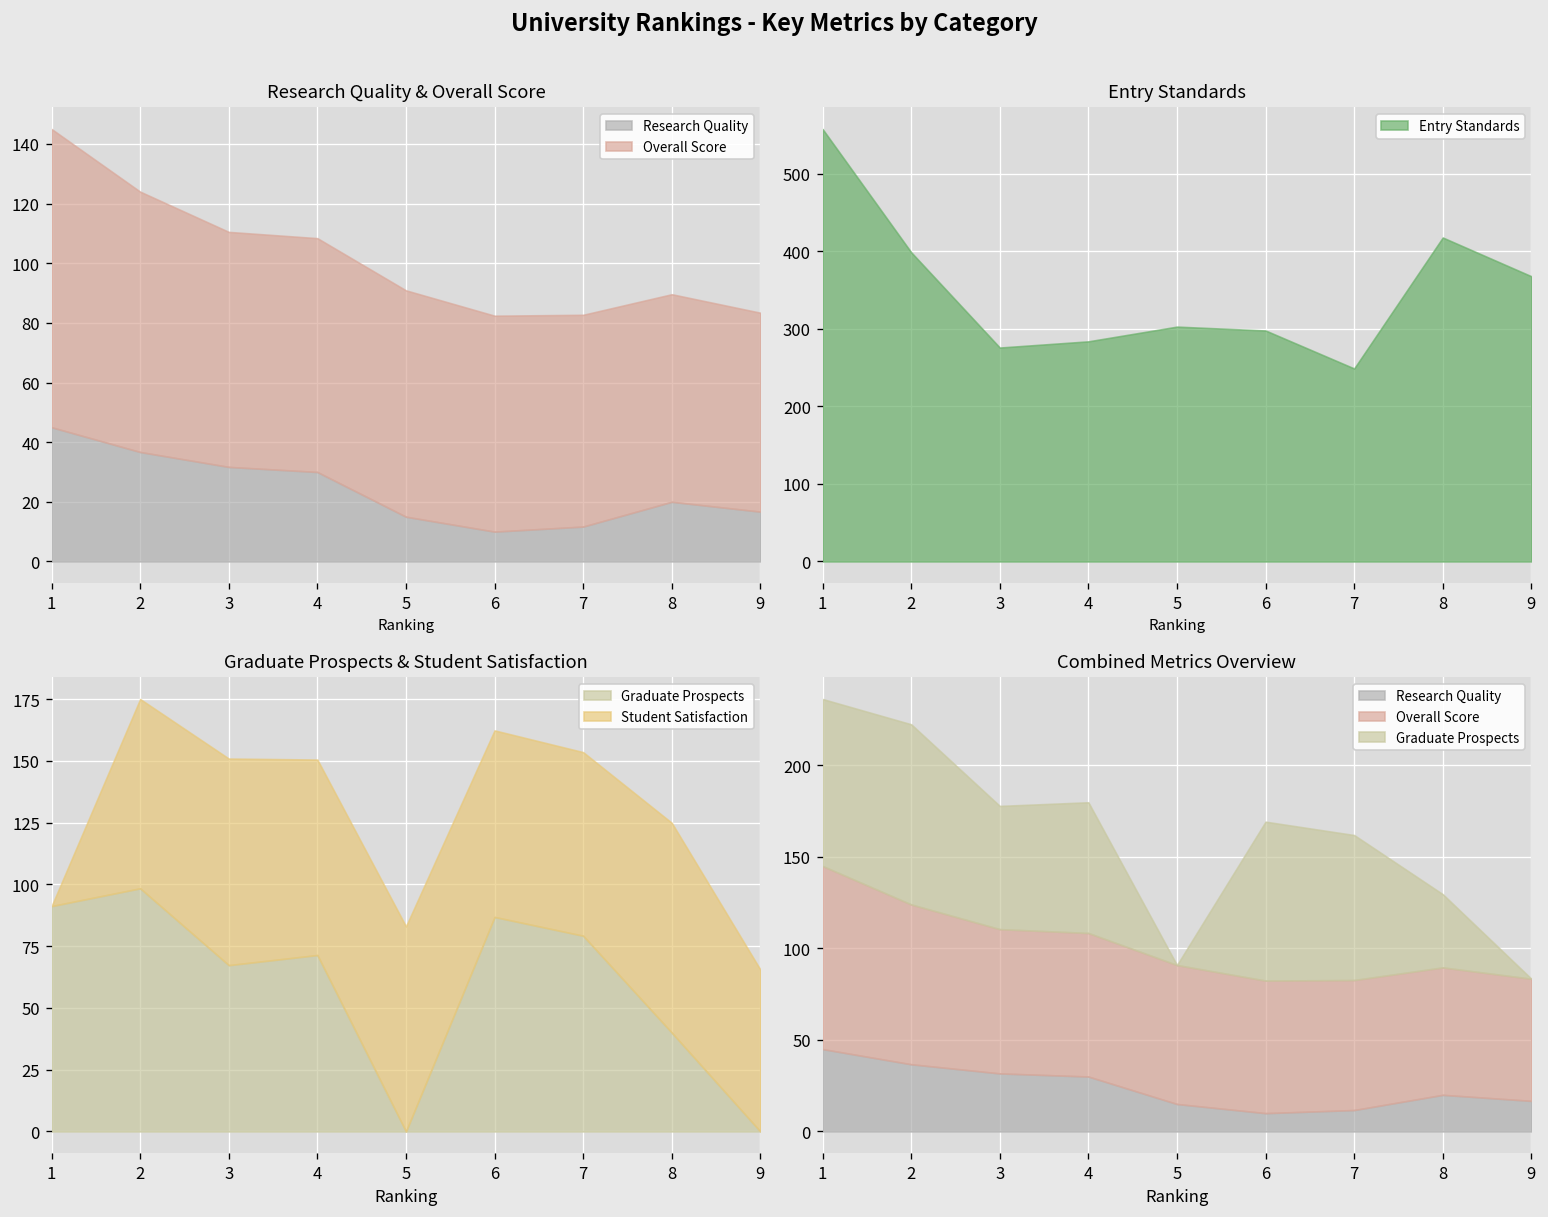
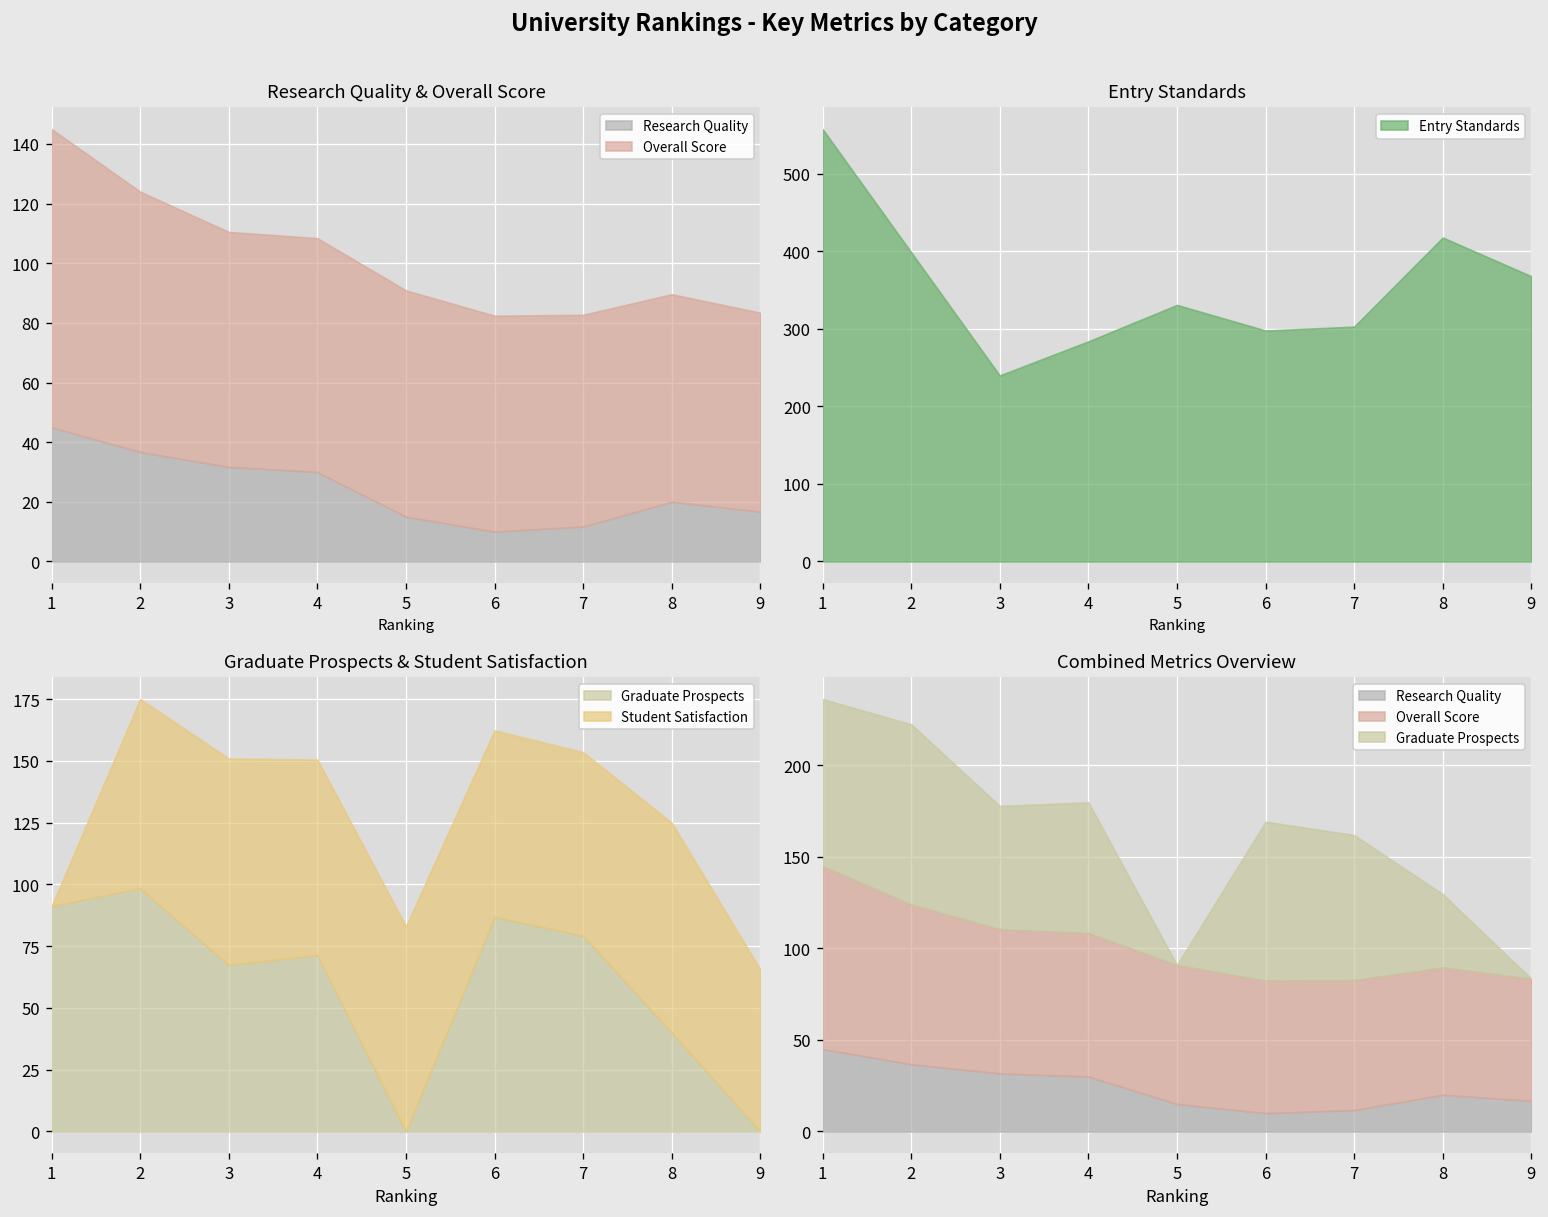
Entry Standards, 3: 280 -> 240
Entry Standards, 5: 300 -> 330
Entry Standards, 7: 250 -> 300
